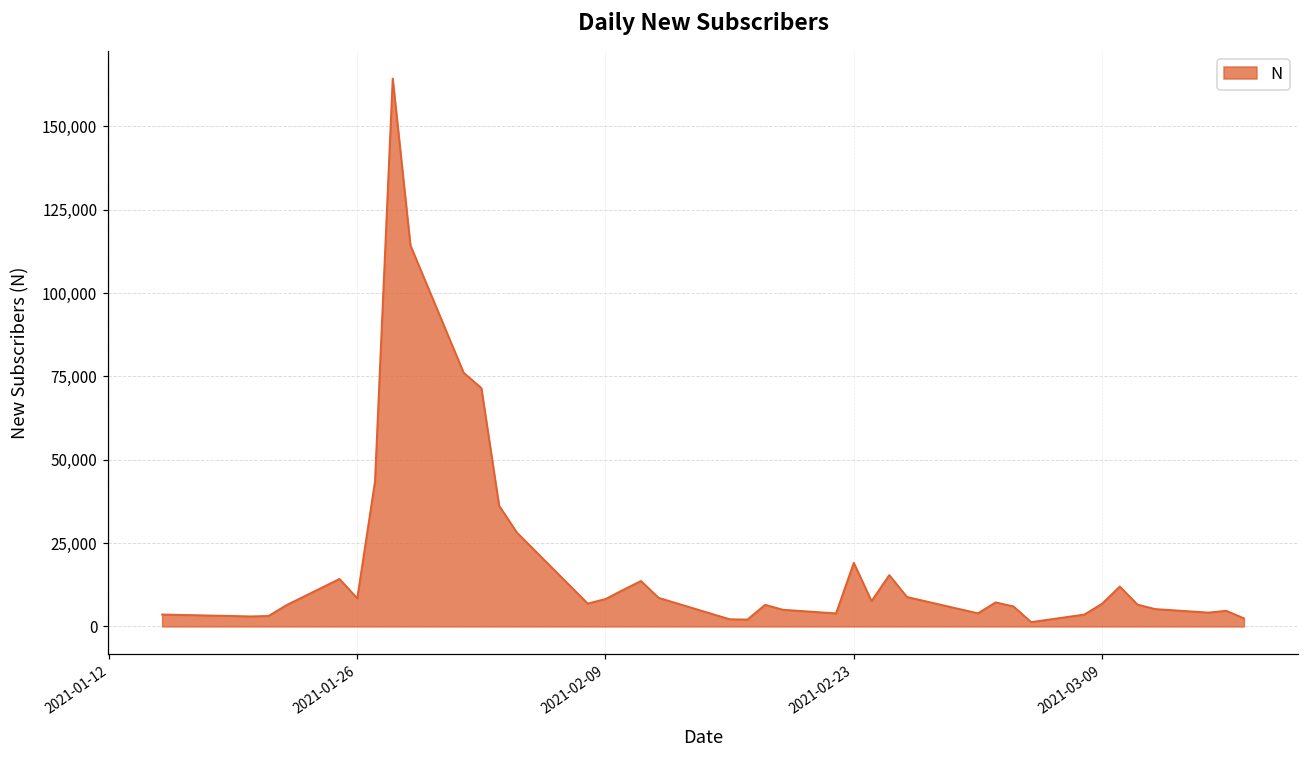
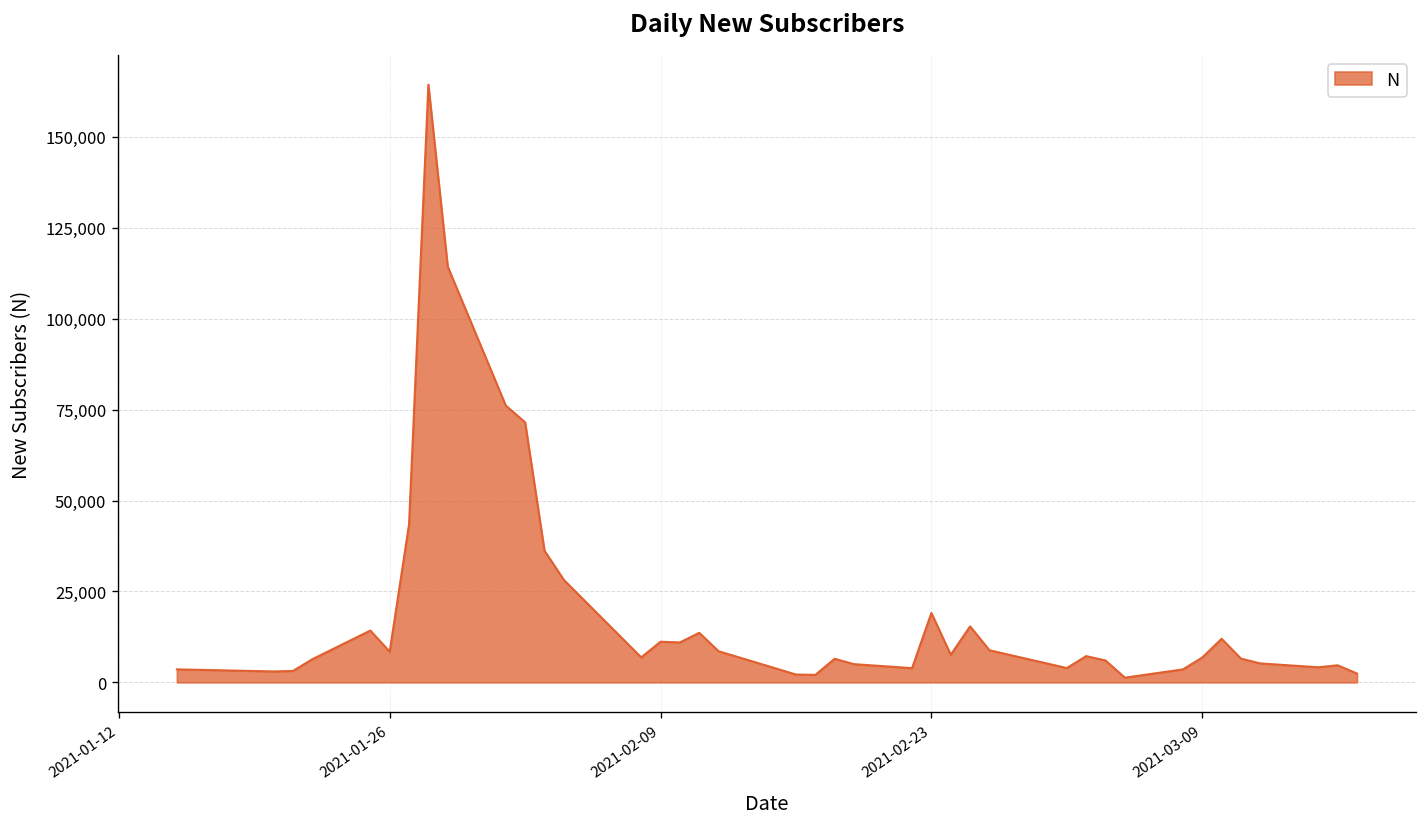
2021-02-09: 8,000 -> 11,000
